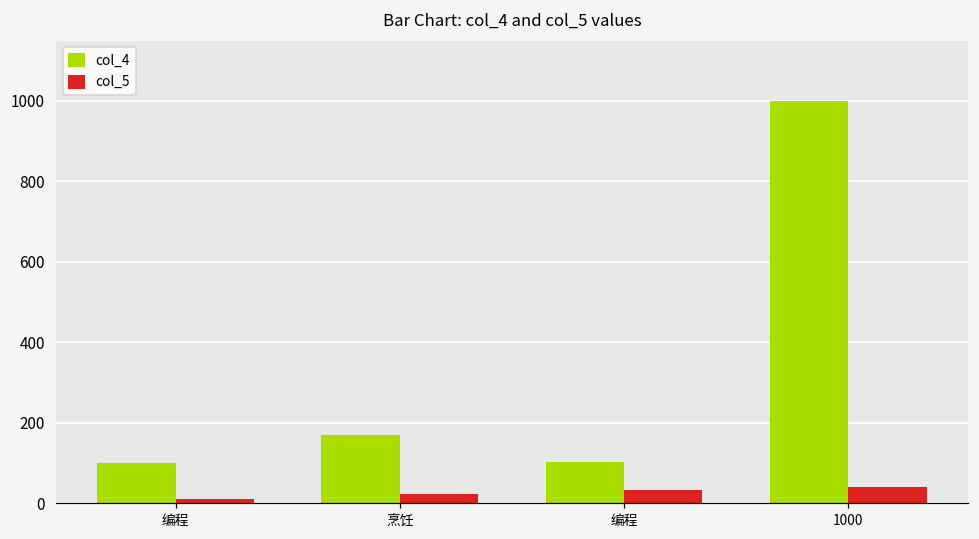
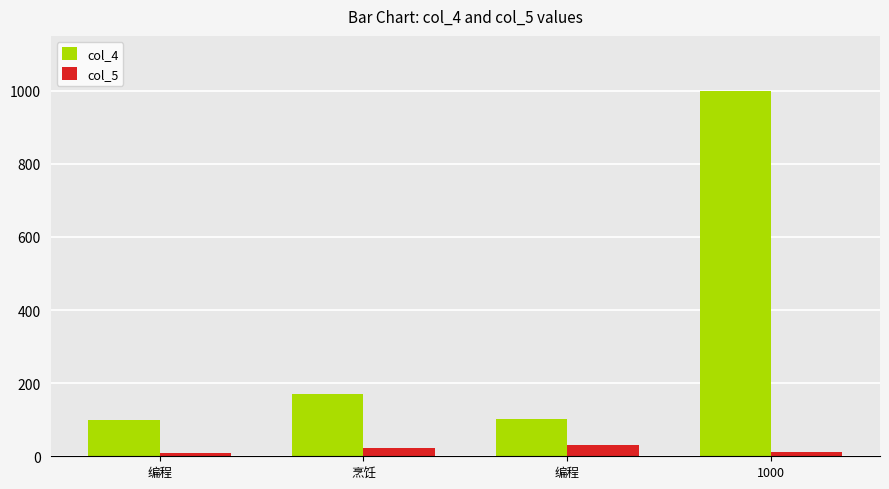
col_5, 1000: 40 -> 10
